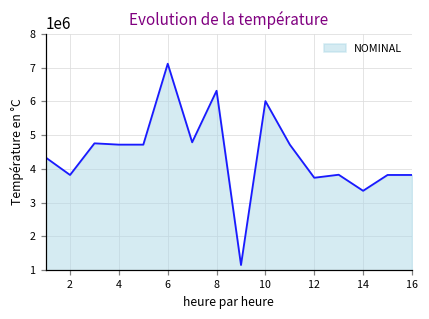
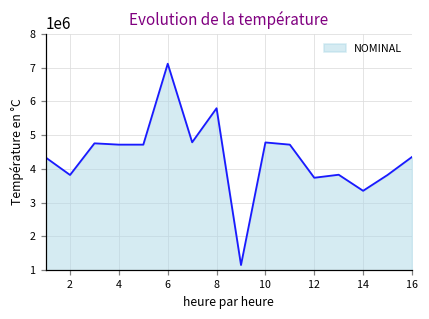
8: 6300000 -> 5800000
10: 6000000 -> 4800000
16: 3800000 -> 4400000
